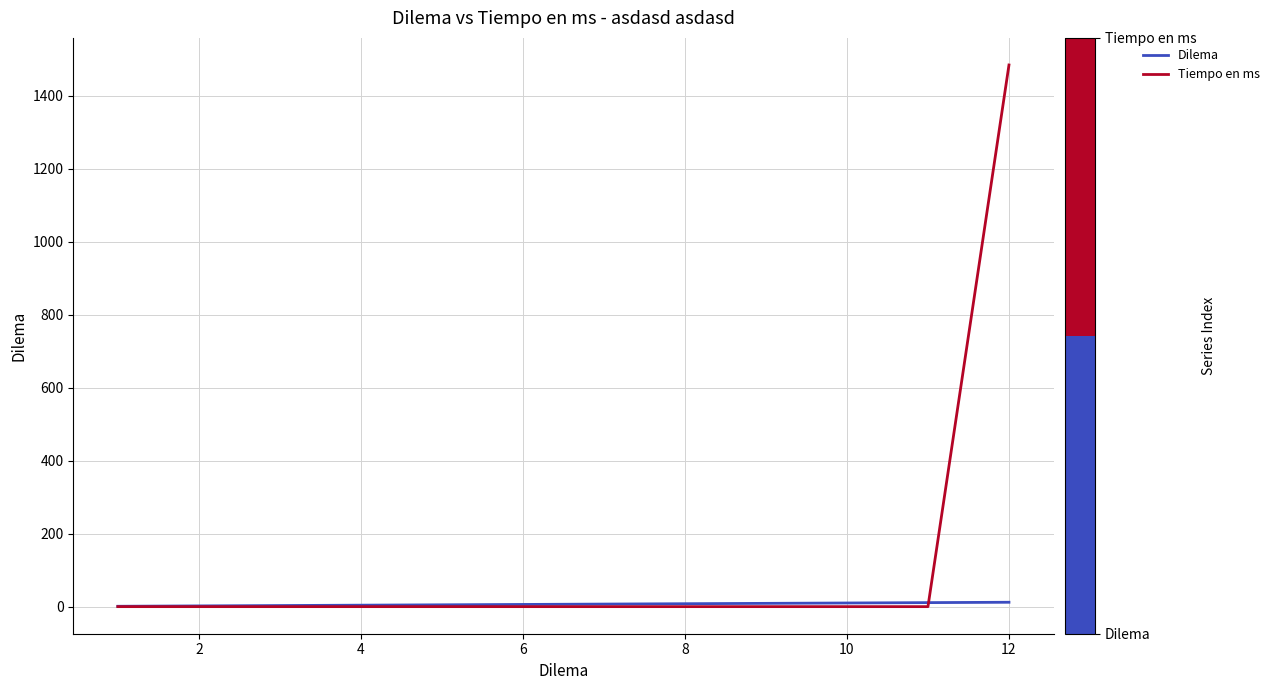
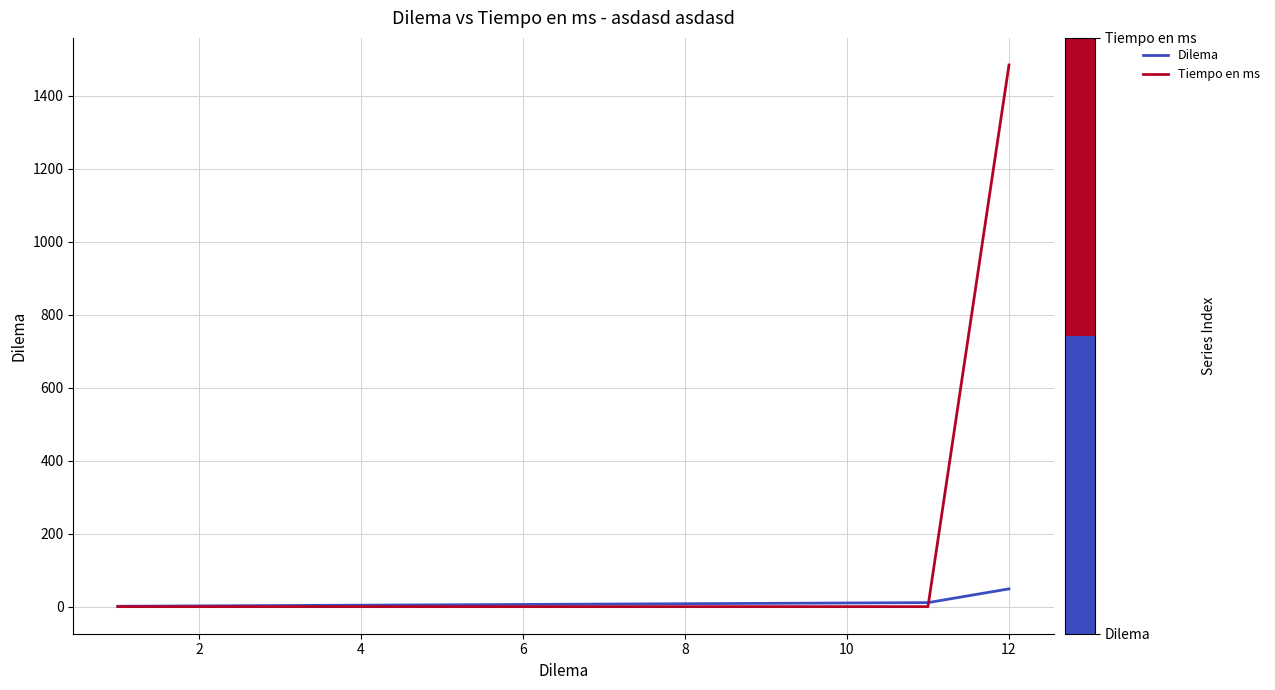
Dilema, 12: 10 -> 50
